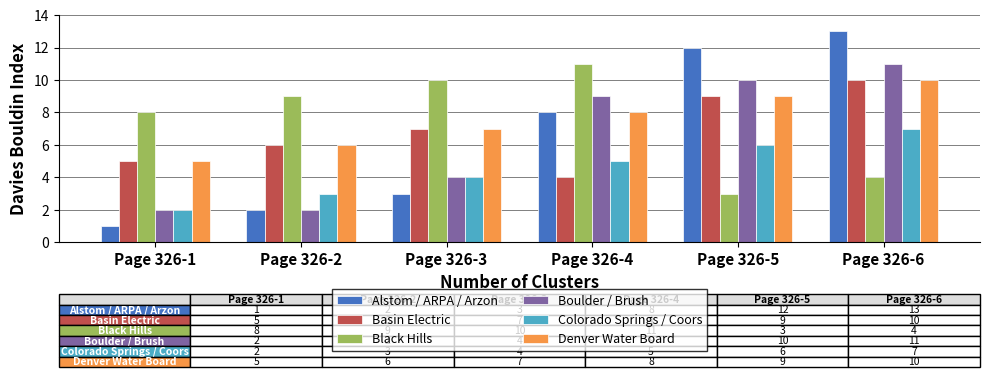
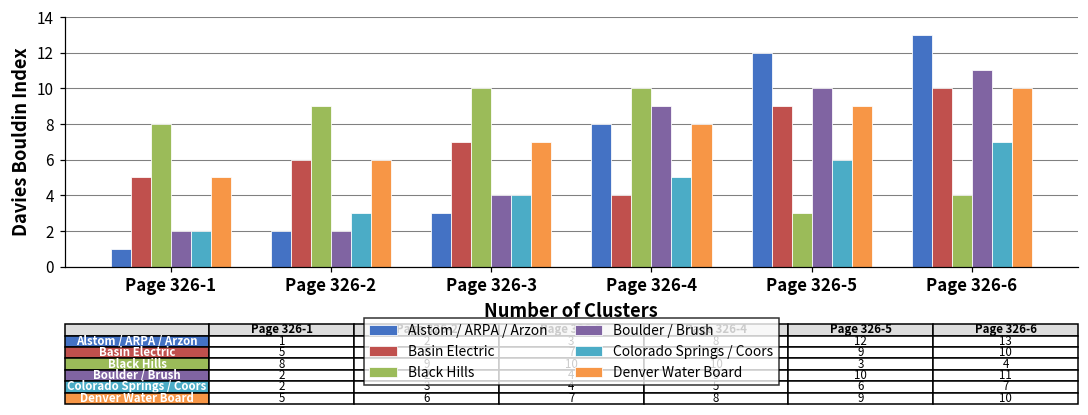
Black Hills, Page 326-4: 11 -> 10
